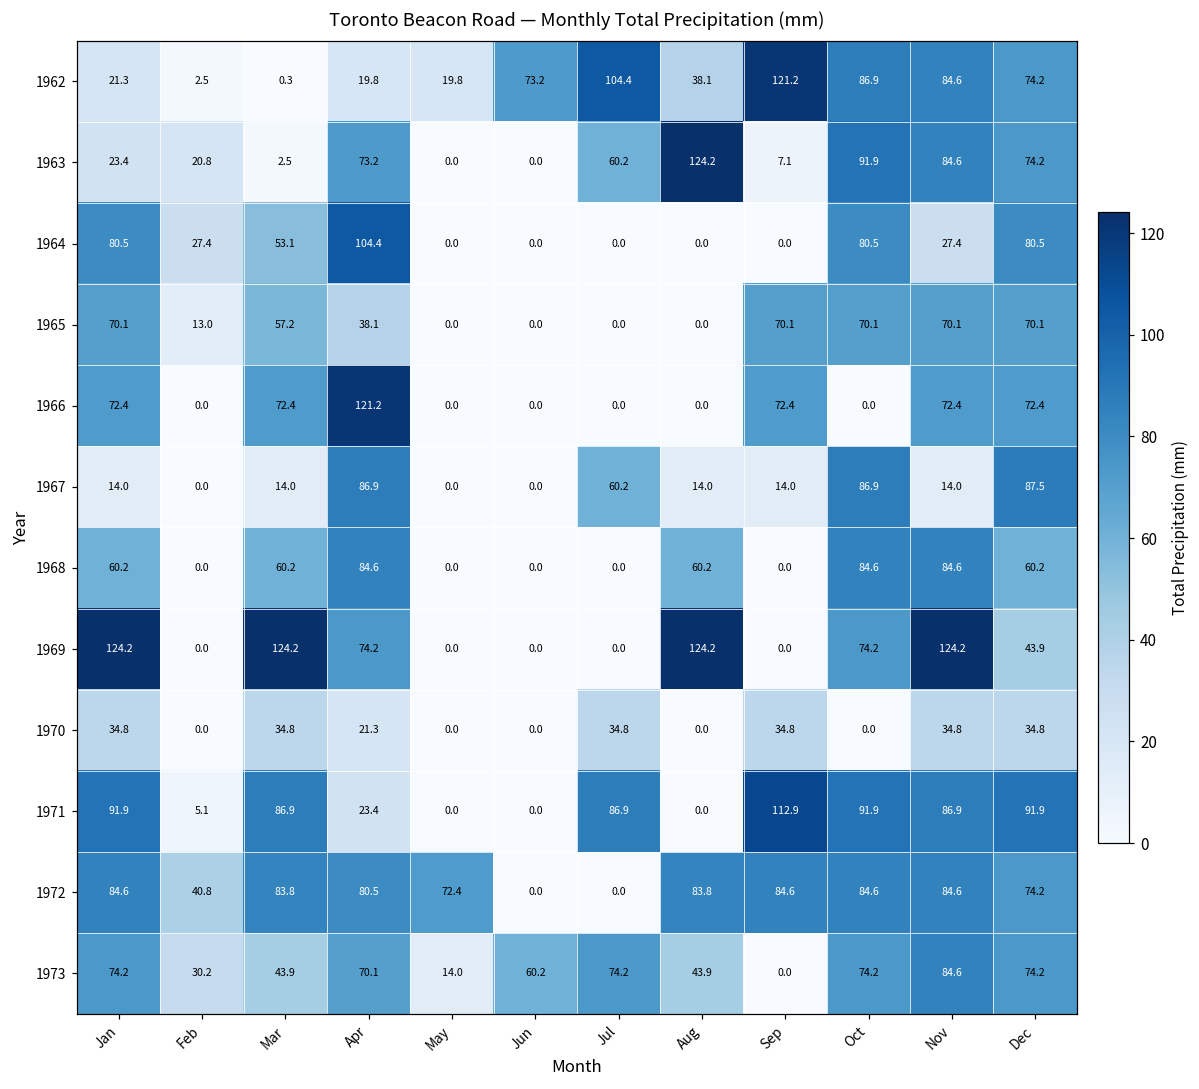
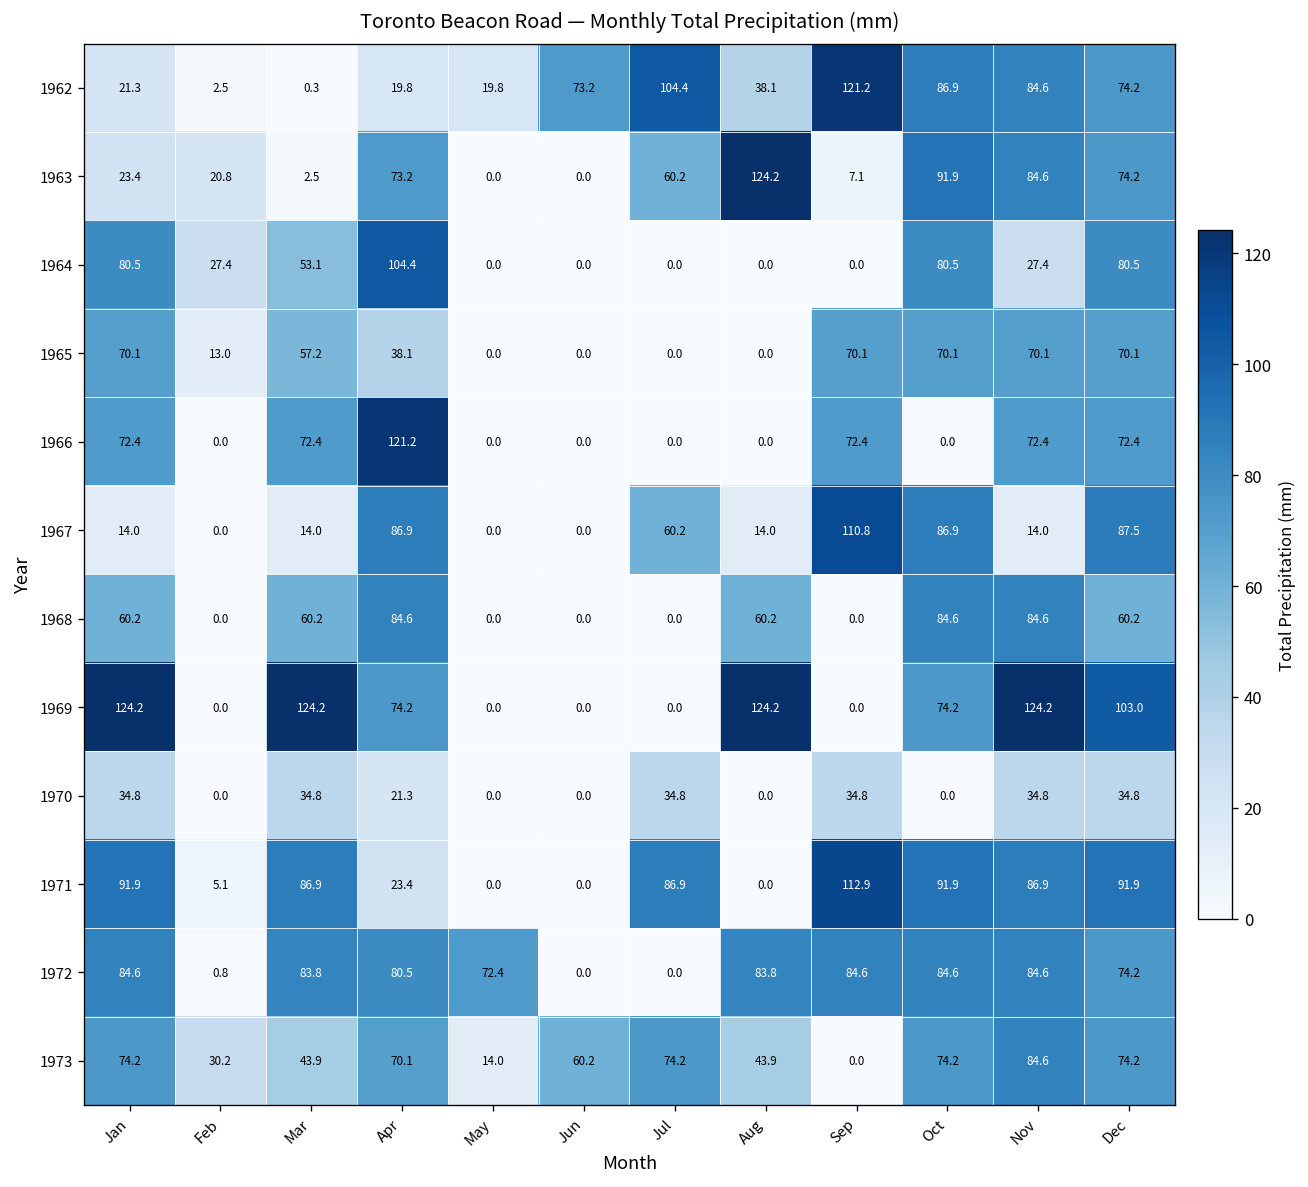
1967, Sep: 14.0 -> 110.8
1969, Dec: 43.9 -> 103.0
1972, Feb: 40.8 -> 0.8
